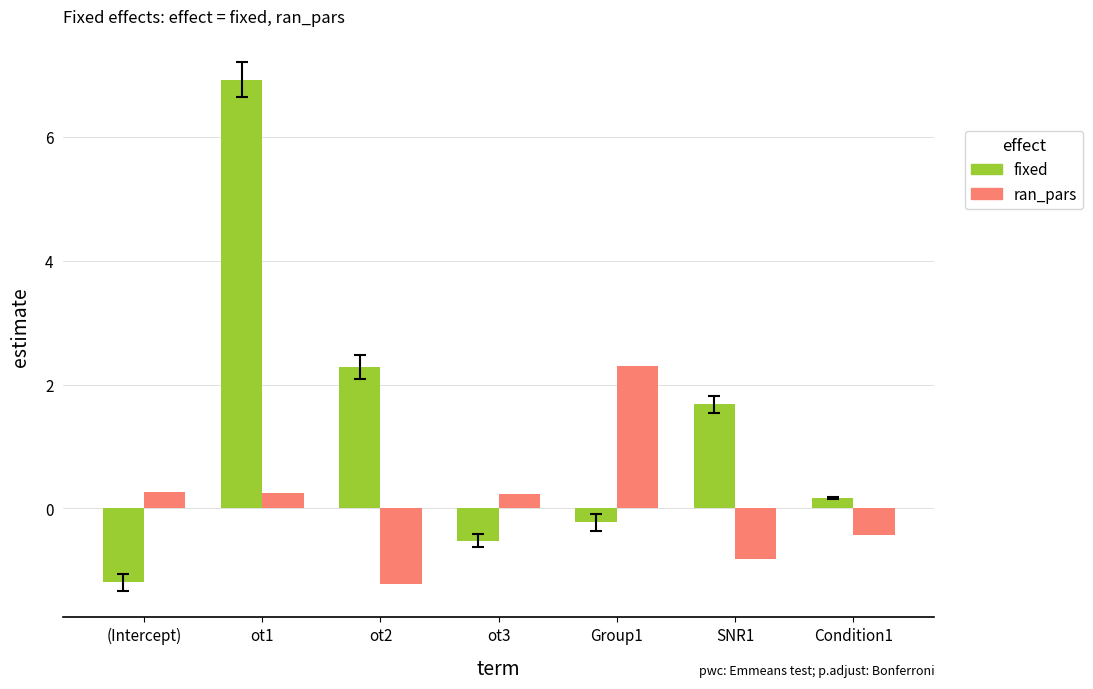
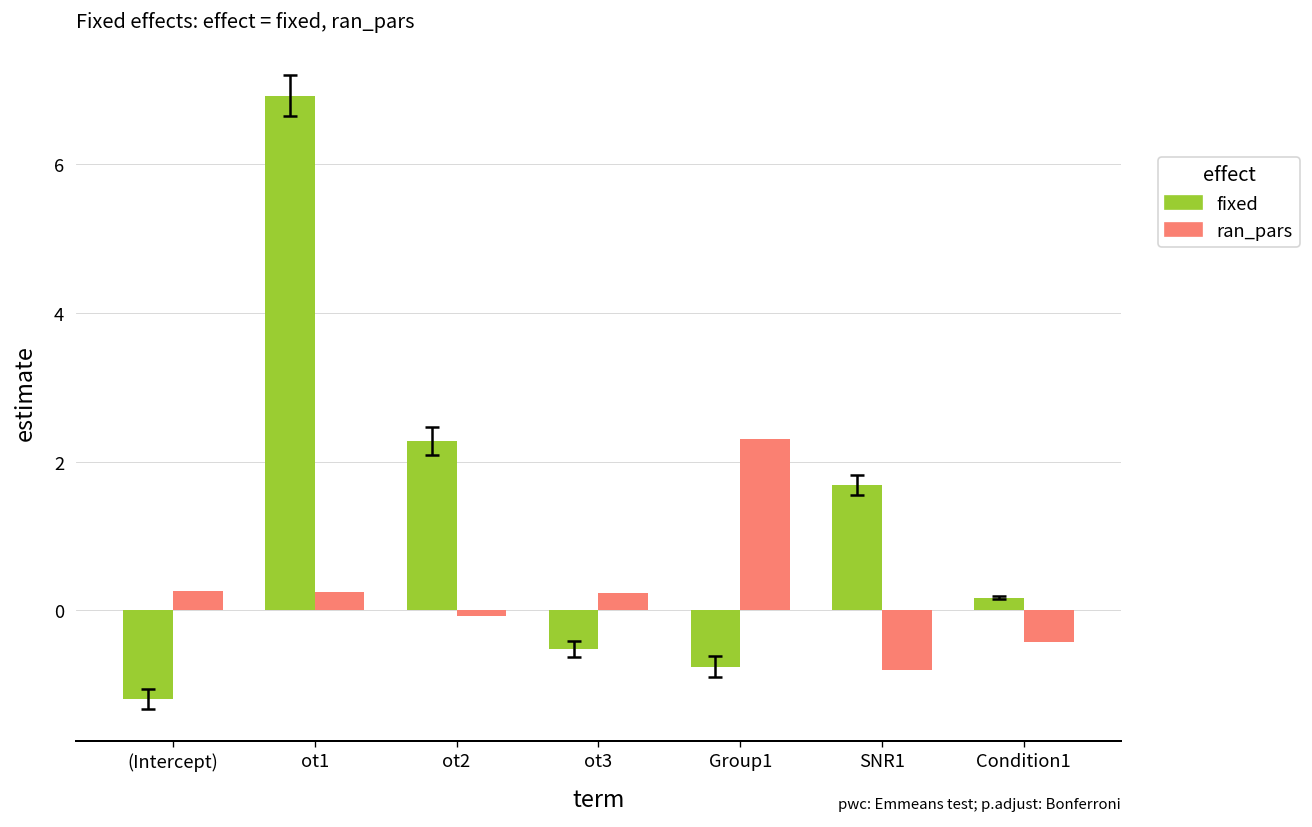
ran_pars, ot2: -1.2 -> -0.1
fixed, Group1: -0.2 -> -0.8
